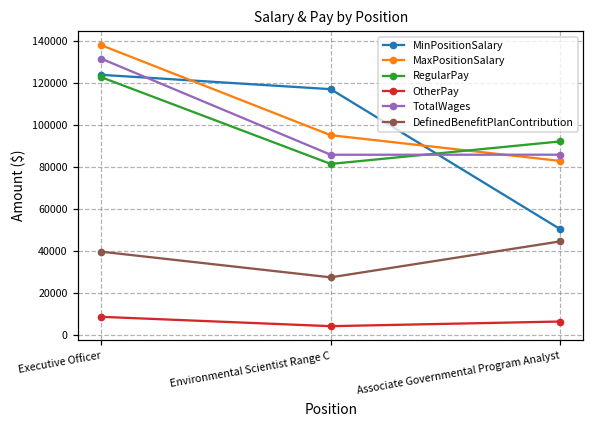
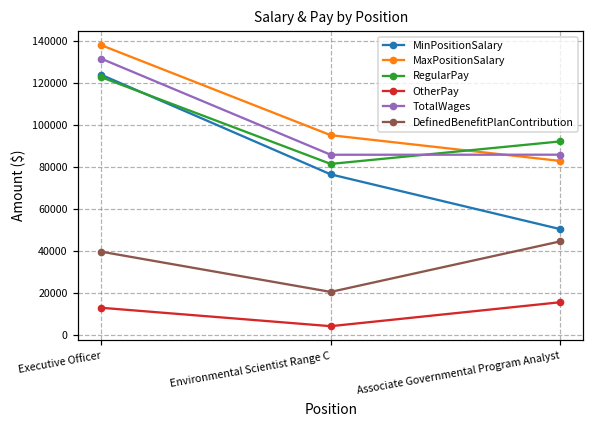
OtherPay, Executive Officer: 9000 -> 13000
MinPositionSalary, Environmental Scientist Range C: 117000 -> 77000
DefinedBenefitPlanContribution, Environmental Scientist Range C: 28000 -> 21000
OtherPay, Associate Governmental Program Analyst: 7000 -> 16000
